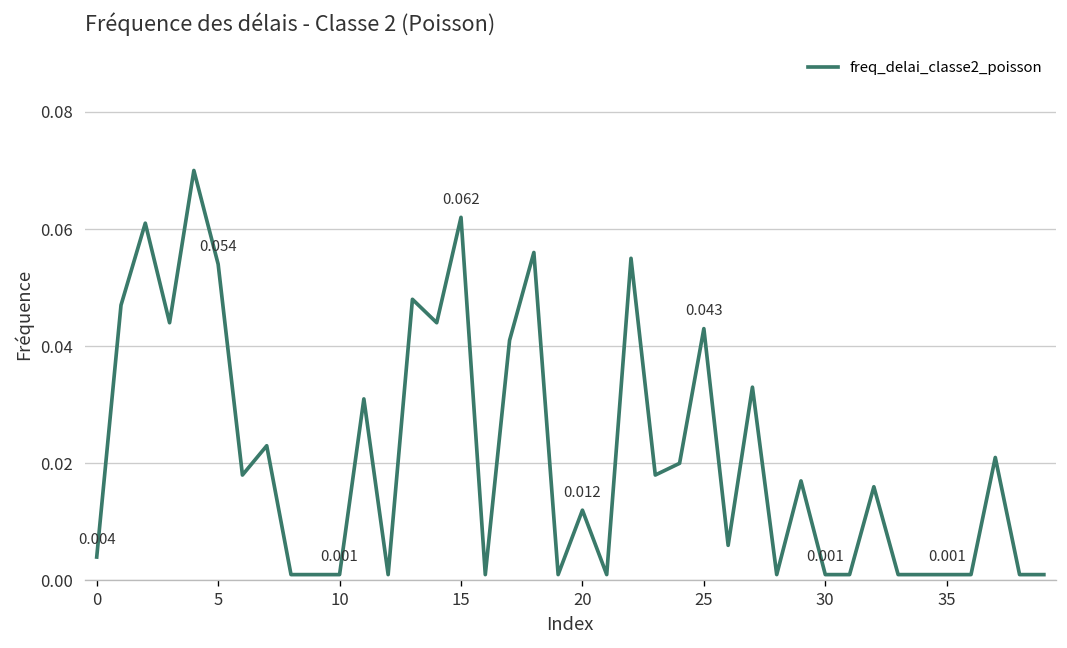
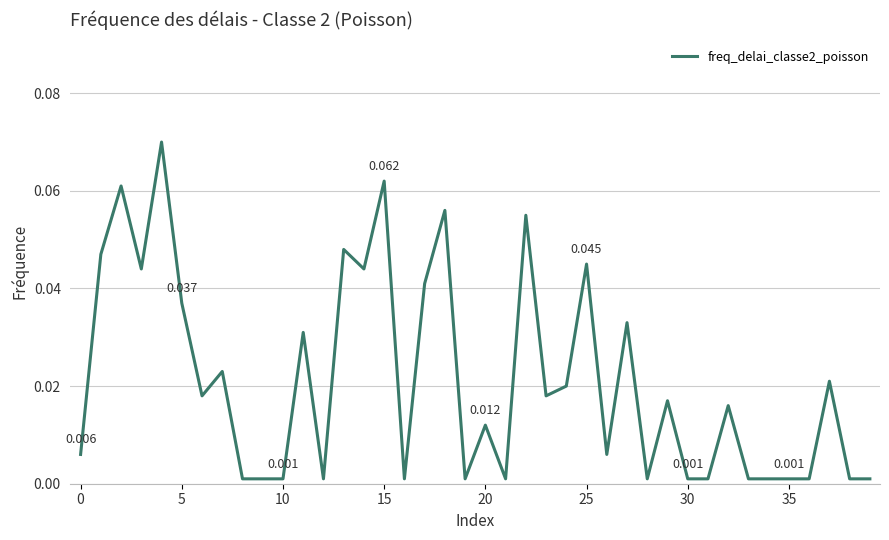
0: 0.004 -> 0.006
5: 0.054 -> 0.037
25: 0.043 -> 0.045
